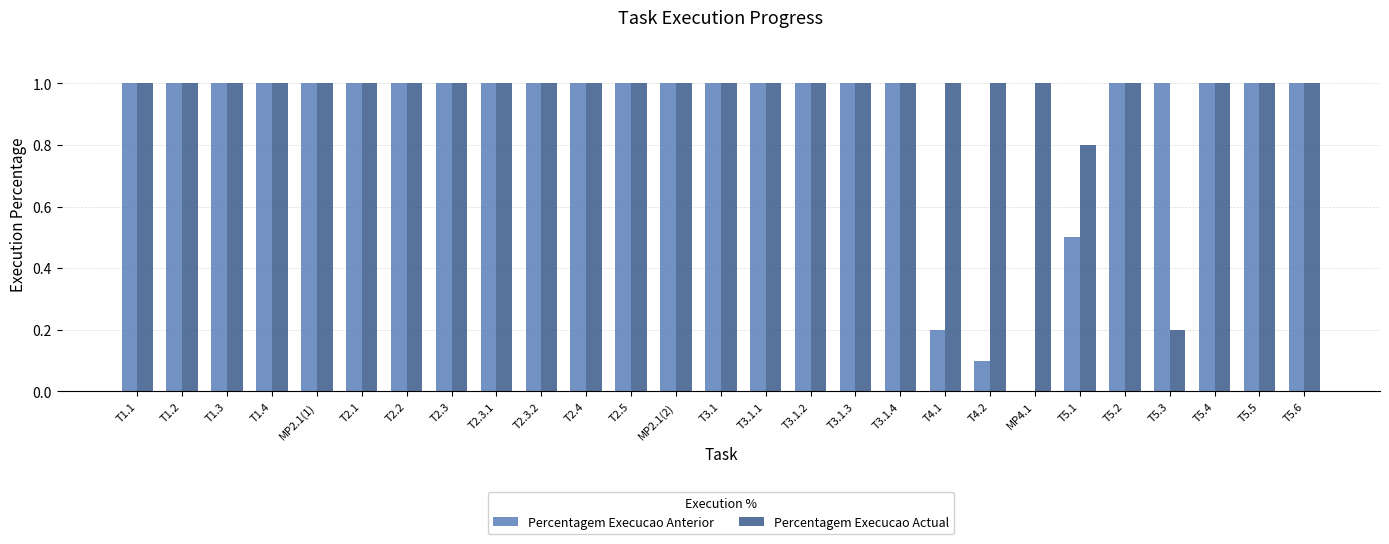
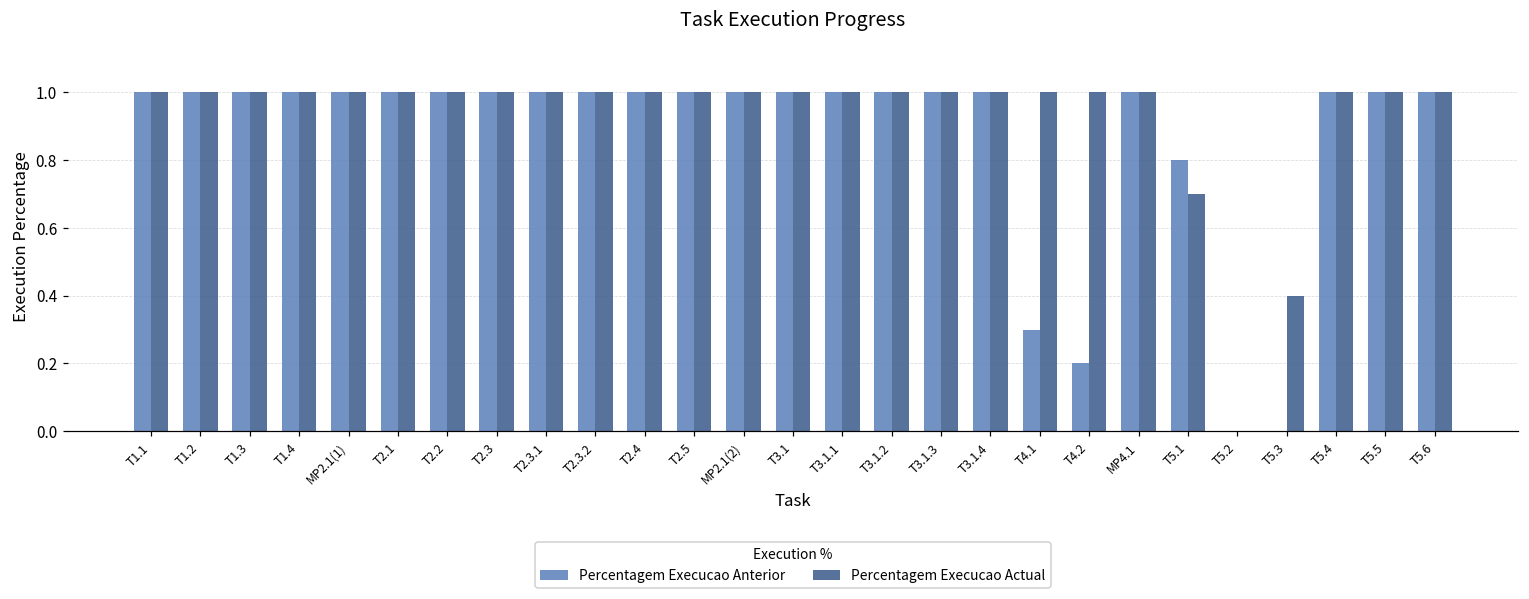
Percentagem Execucao Anterior, T4.1: 0.2 -> 0.3
Percentagem Execucao Anterior, T4.2: 0.1 -> 0.2
Percentagem Execucao Anterior, MP4.1: 0 -> 1
Percentagem Execucao Anterior, T5.1: 0.5 -> 0.8
Percentagem Execucao Actual, T5.1: 0.8 -> 0.7
Percentagem Execucao Anterior, T5.2: 1 -> 0
Percentagem Execucao Actual, T5.2: 1 -> 0
Percentagem Execucao Anterior, T5.3: 1 -> 0
Percentagem Execucao Actual, T5.3: 0.2 -> 0.4
